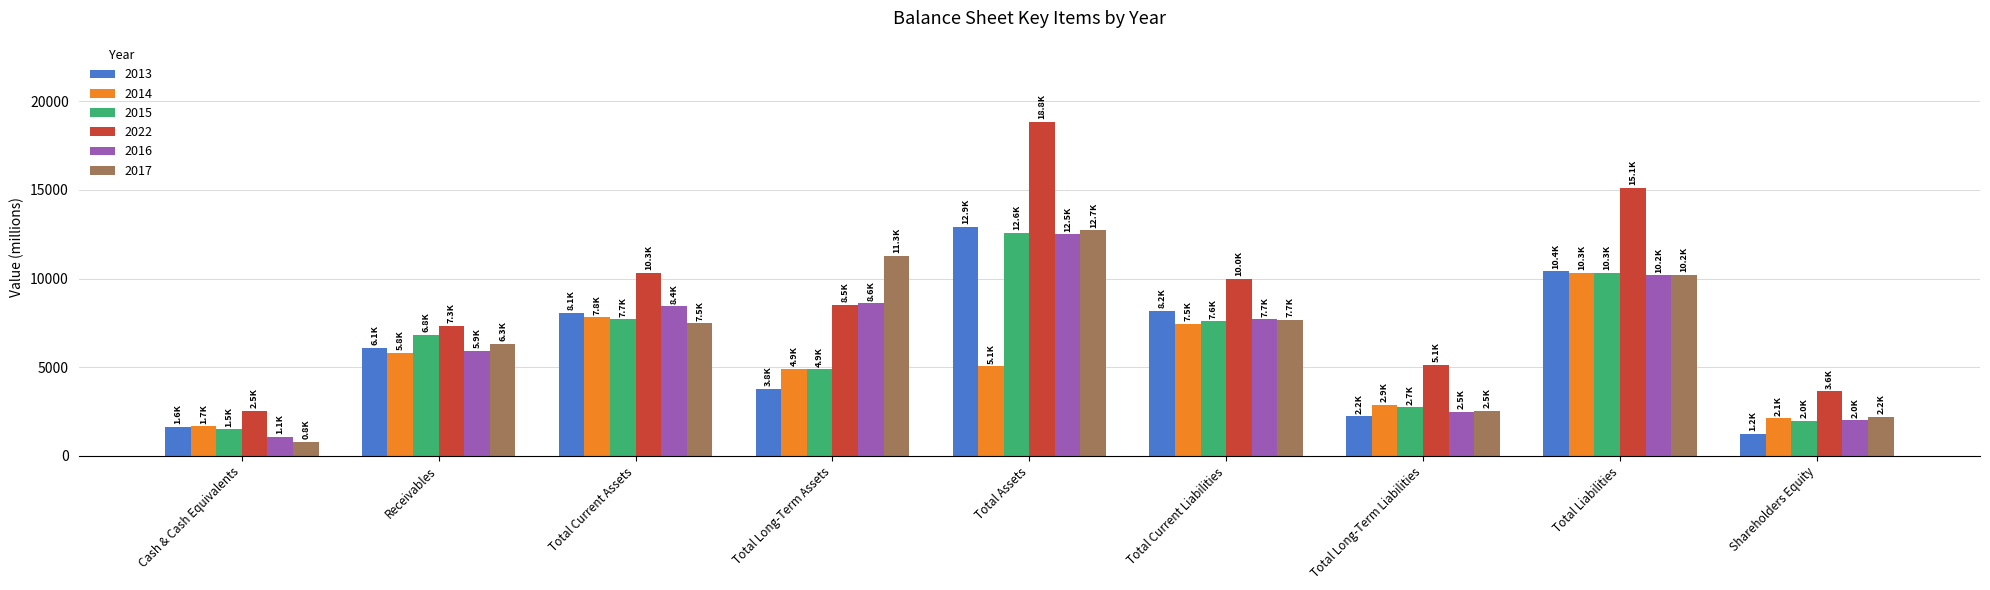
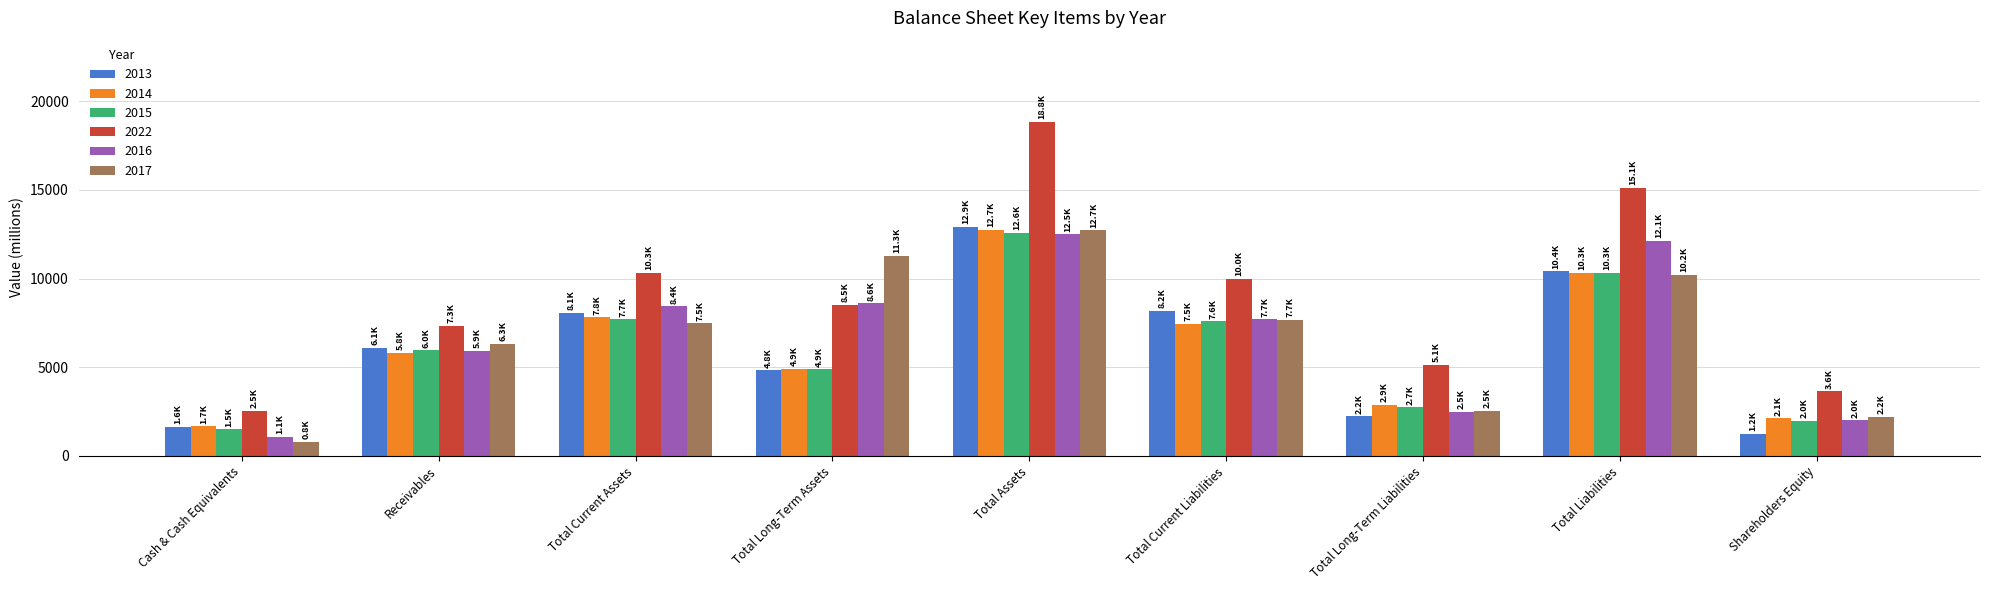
2015, Receivables: 6.8K -> 6.0K
2013, Total Long-Term Assets: 3.8K -> 4.8K
2014, Total Assets: 5.1K -> 12.7K
2016, Total Liabilities: 10.2K -> 12.1K
